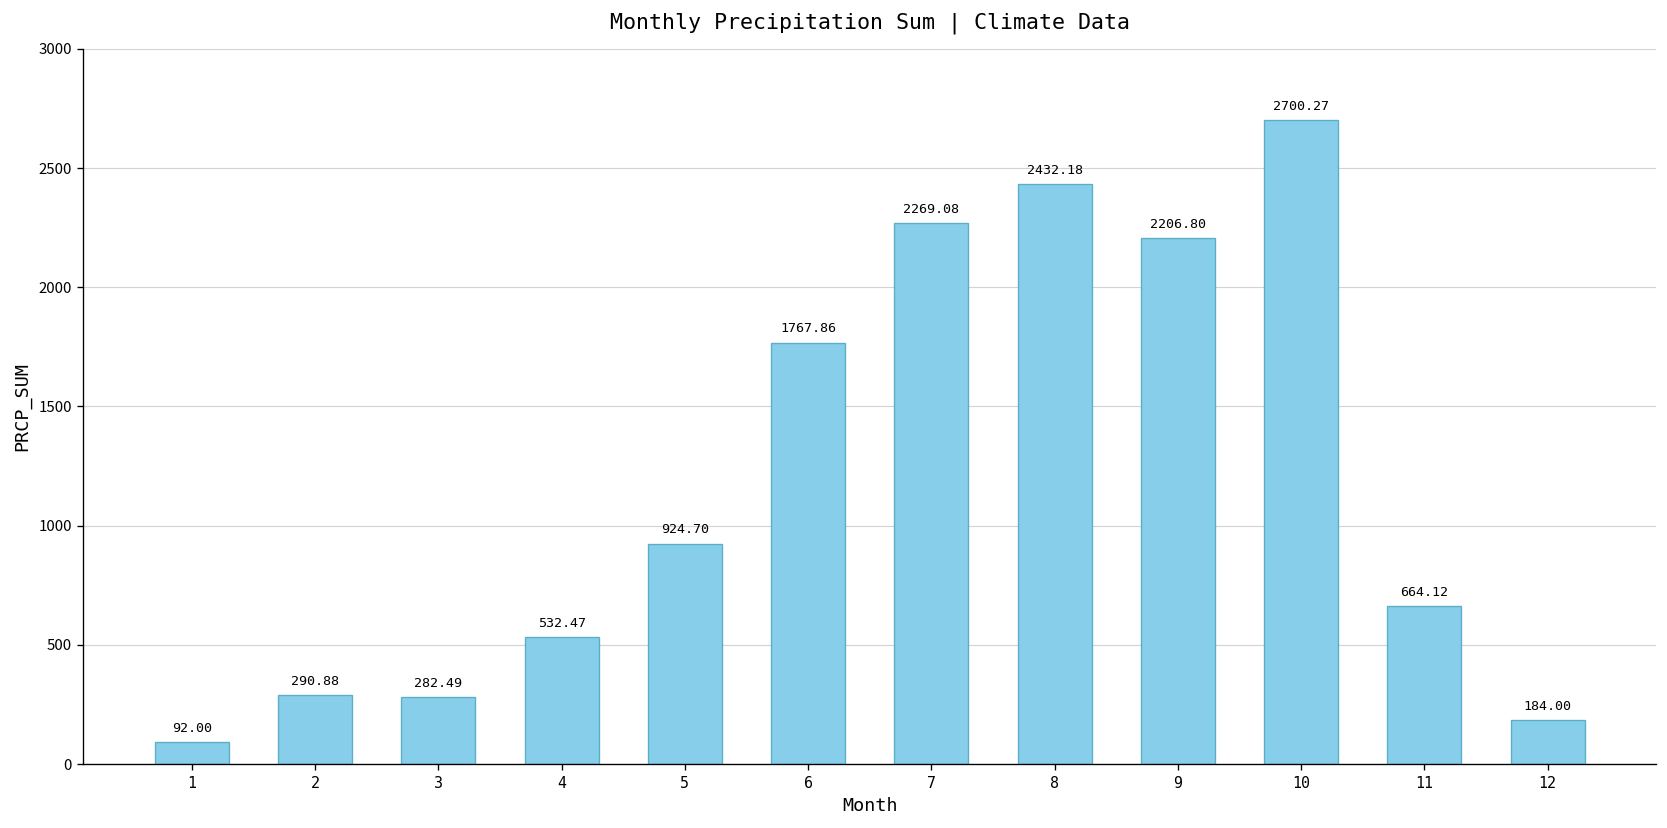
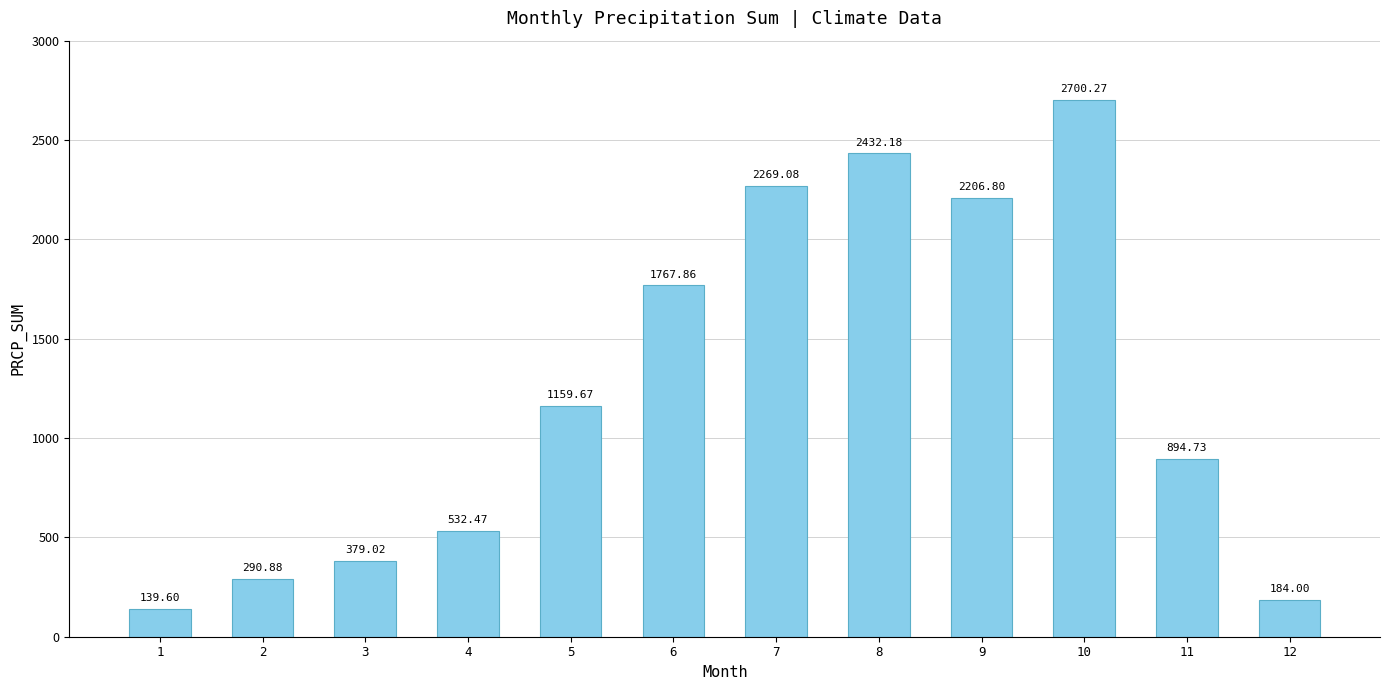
1: 92.00 -> 139.60
3: 282.49 -> 379.02
5: 924.70 -> 1159.67
11: 664.12 -> 894.73
